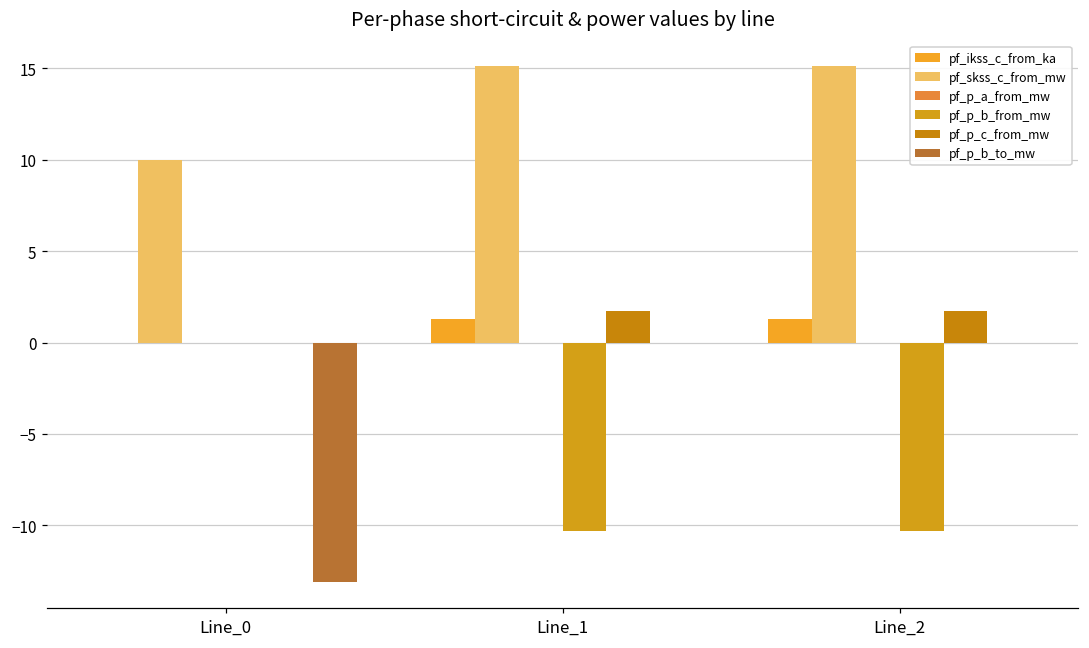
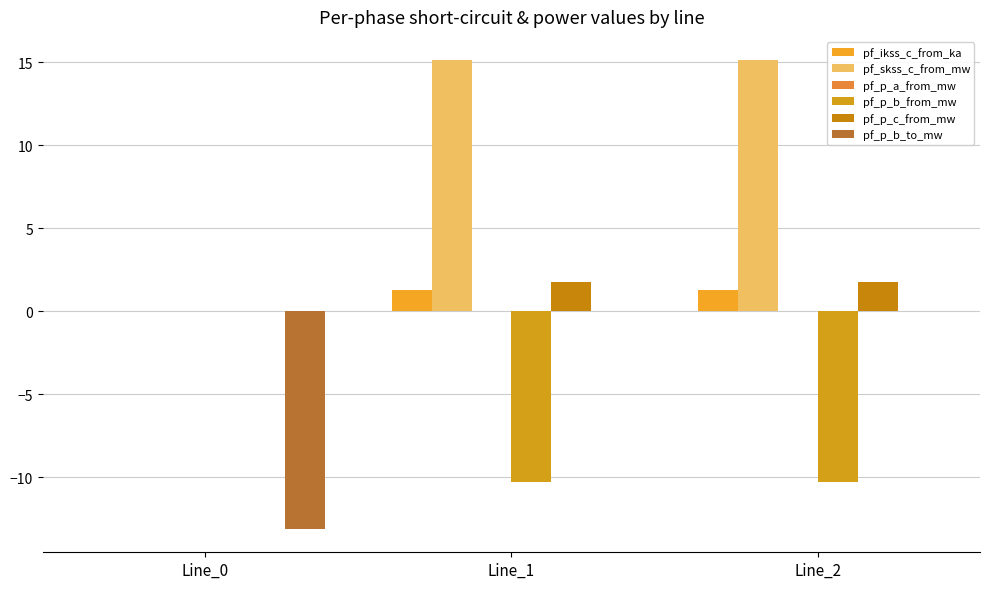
pf_skss_c_from_mw, Line_0: 10 -> 0
